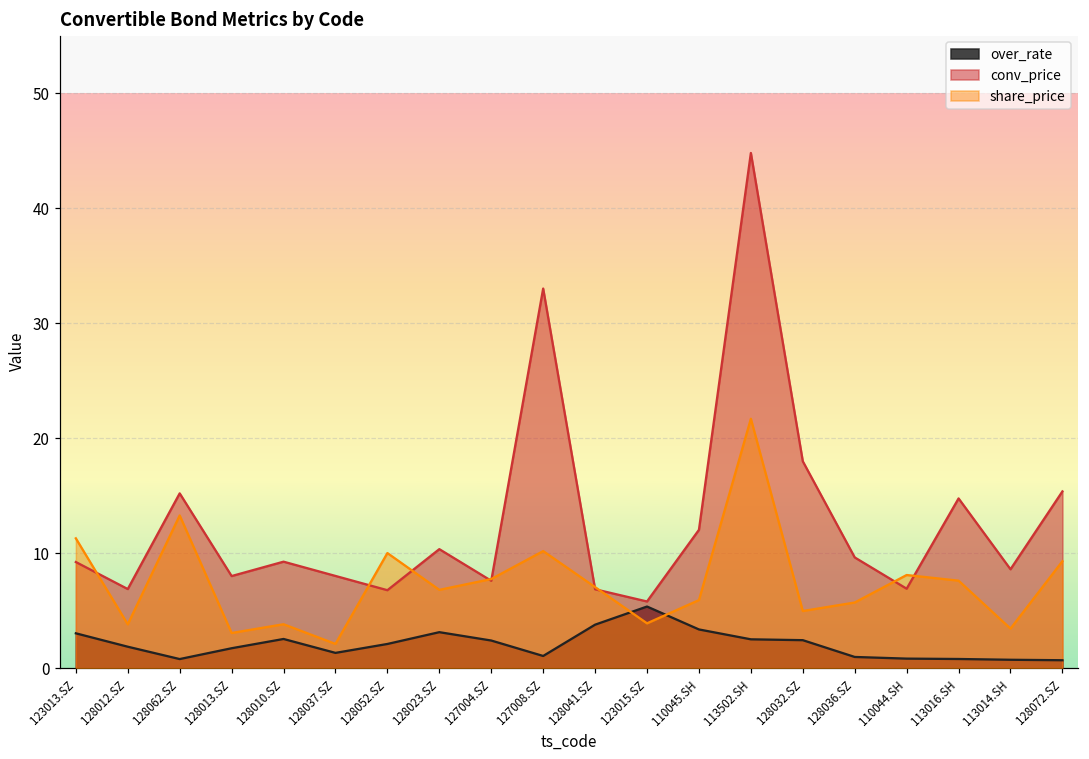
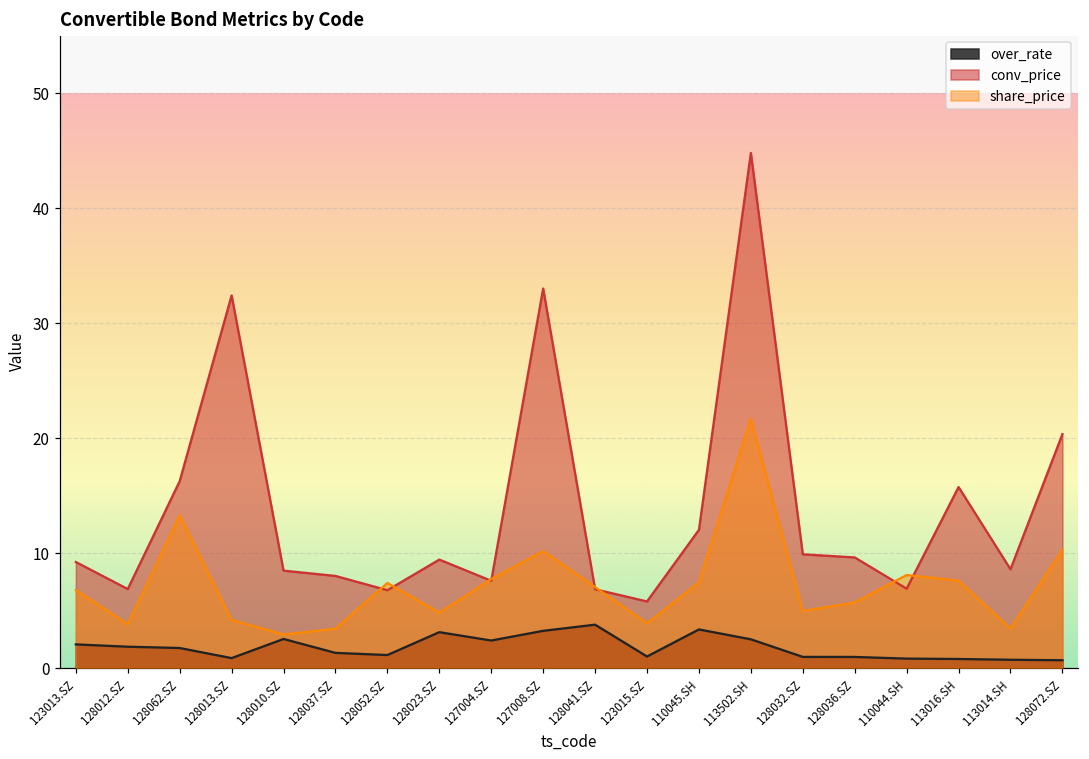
over_rate, 123013.SZ: 3.0 -> 2.1
share_price, 123013.SZ: 11.3 -> 6.8
over_rate, 128062.SZ: 0.8 -> 1.7
conv_price, 128062.SZ: 15.2 -> 16.3
over_rate, 128013.SZ: 1.7 -> 0.9
conv_price, 128013.SZ: 8.0 -> 32.4
share_price, 128013.SZ: 3.1 -> 4.2
conv_price, 128010.SZ: 9.3 -> 8.5
share_price, 128010.SZ: 3.8 -> 2.9
share_price, 128037.SZ: 2.1 -> 3.4
over_rate, 128052.SZ: 2.1 -> 1.1
share_price, 128052.SZ: 10.0 -> 7.4
conv_price, 128023.SZ: 10.3 -> 9.4
share_price, 128023.SZ: 6.8 -> 4.8
over_rate, 127008.SZ: 1.0 -> 3.2
over_rate, 123015.SZ: 5.3 -> 1.0
share_price, 110045.SH: 5.9 -> 7.4
over_rate, 128032.SZ: 2.4 -> 1.0
conv_price, 128032.SZ: 18.0 -> 9.9
conv_price, 113016.SH: 14.8 -> 15.7
conv_price, 128072.SZ: 15.4 -> 20.3
share_price, 128072.SZ: 9.3 -> 10.3
